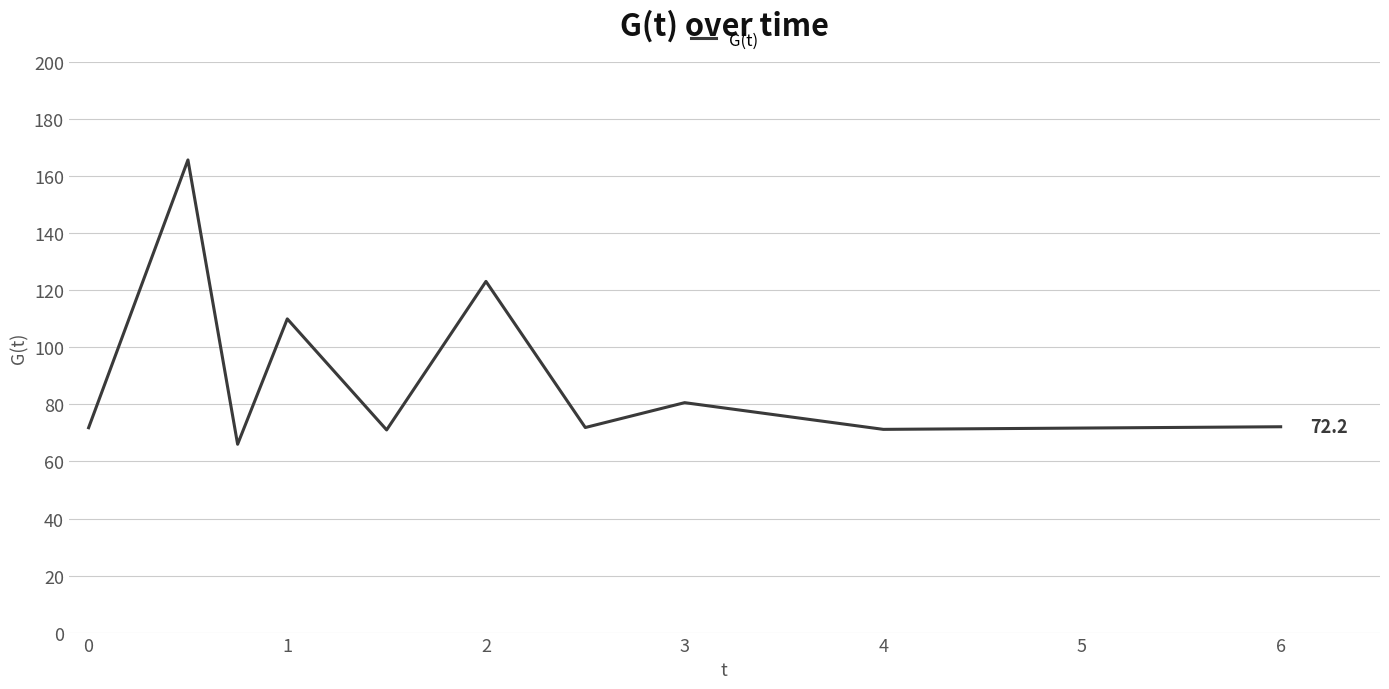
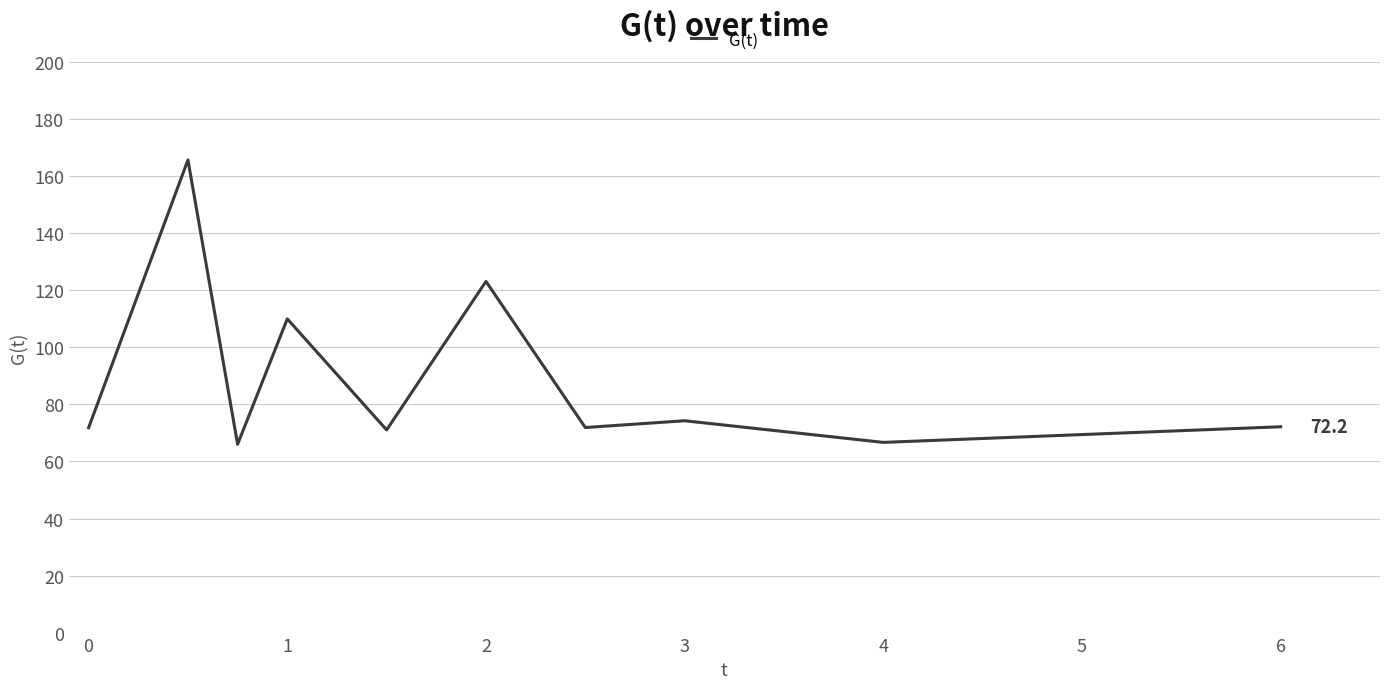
3: 81 -> 74
4: 71 -> 67
